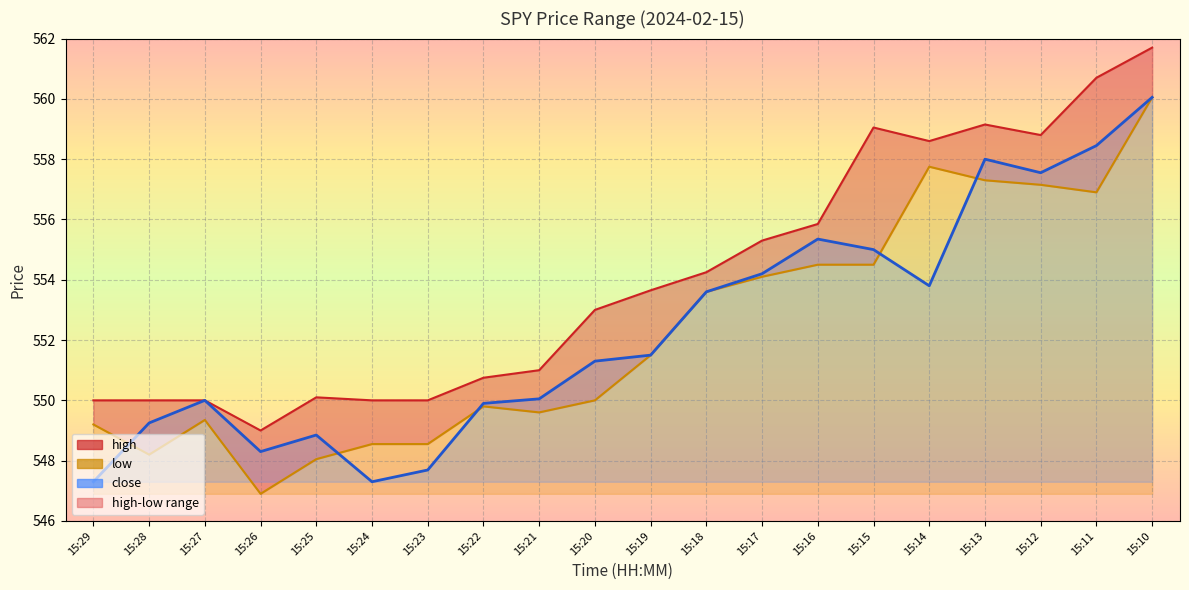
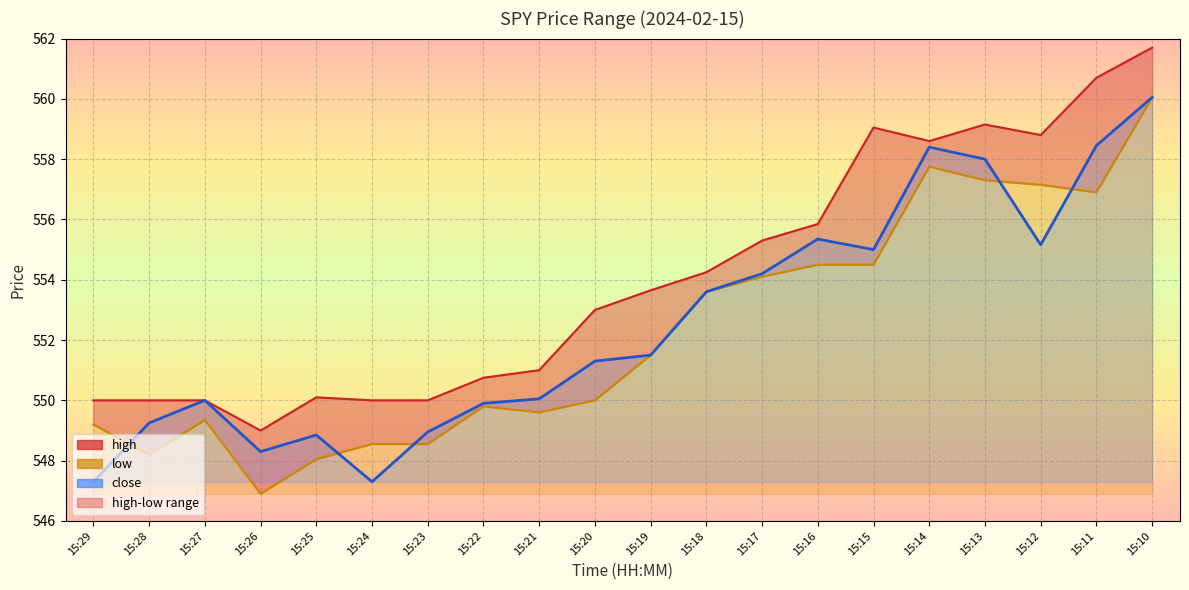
close, 15:23: 547.7 -> 549.0
close, 15:14: 553.8 -> 558.4
close, 15:12: 557.6 -> 555.2
